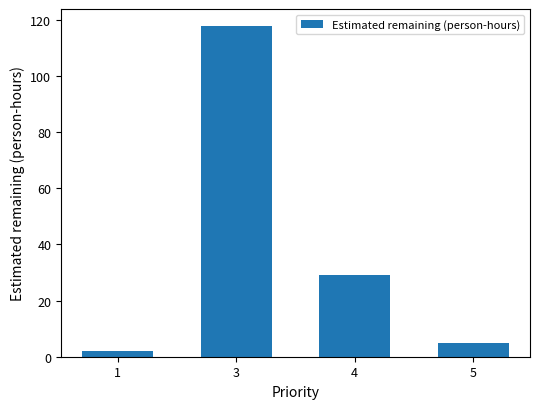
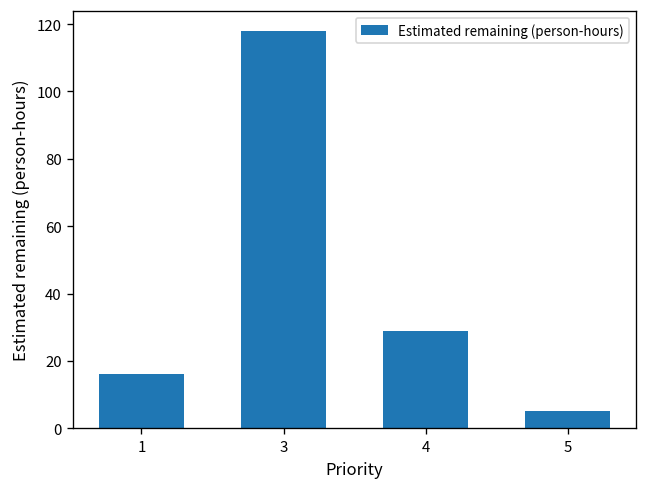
1: 2 -> 16
